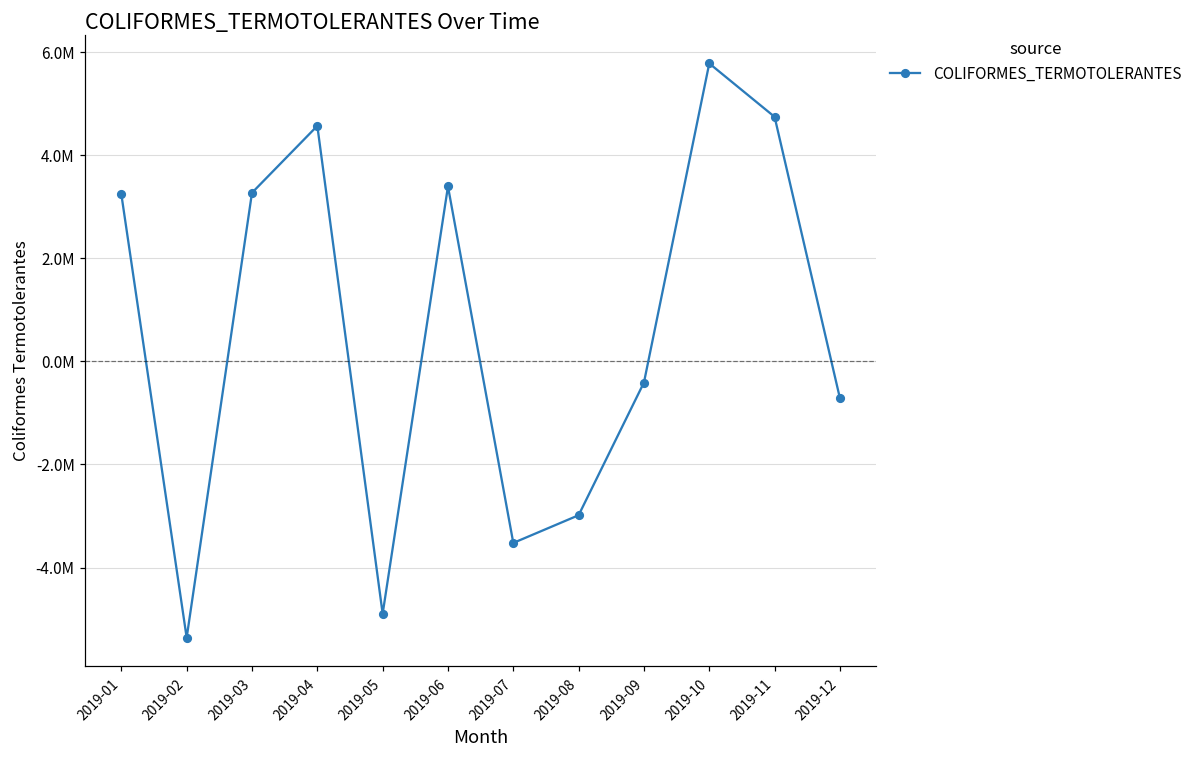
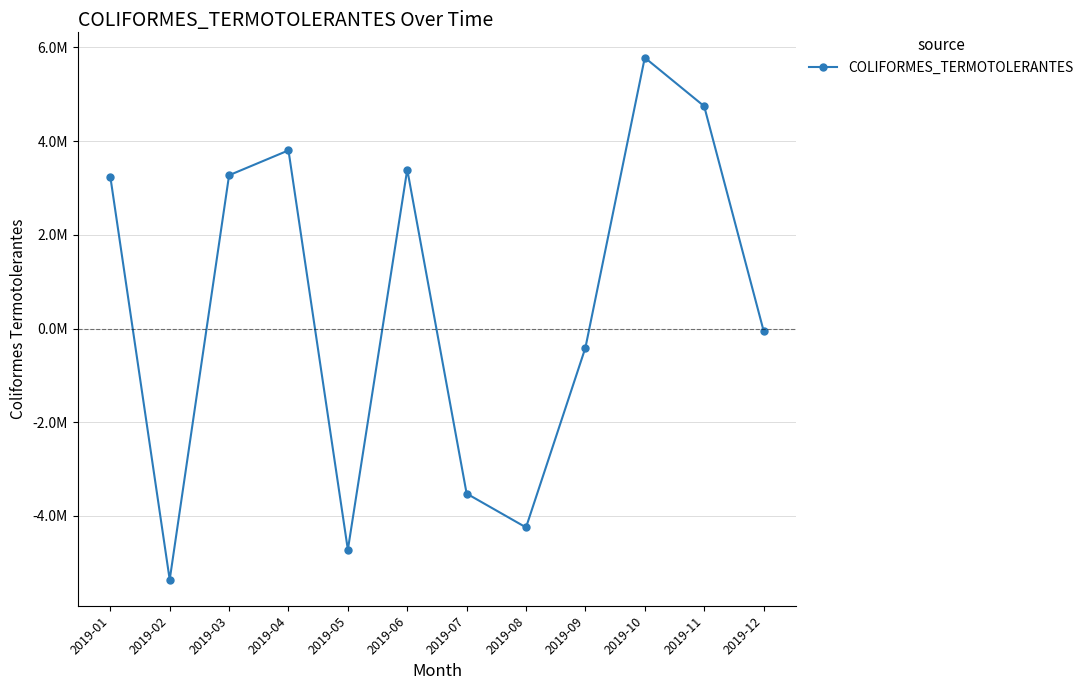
2019-04: 4600000 -> 3800000
2019-05: -4900000 -> -4700000
2019-08: -3000000 -> -4200000
2019-12: -700000 -> 0
